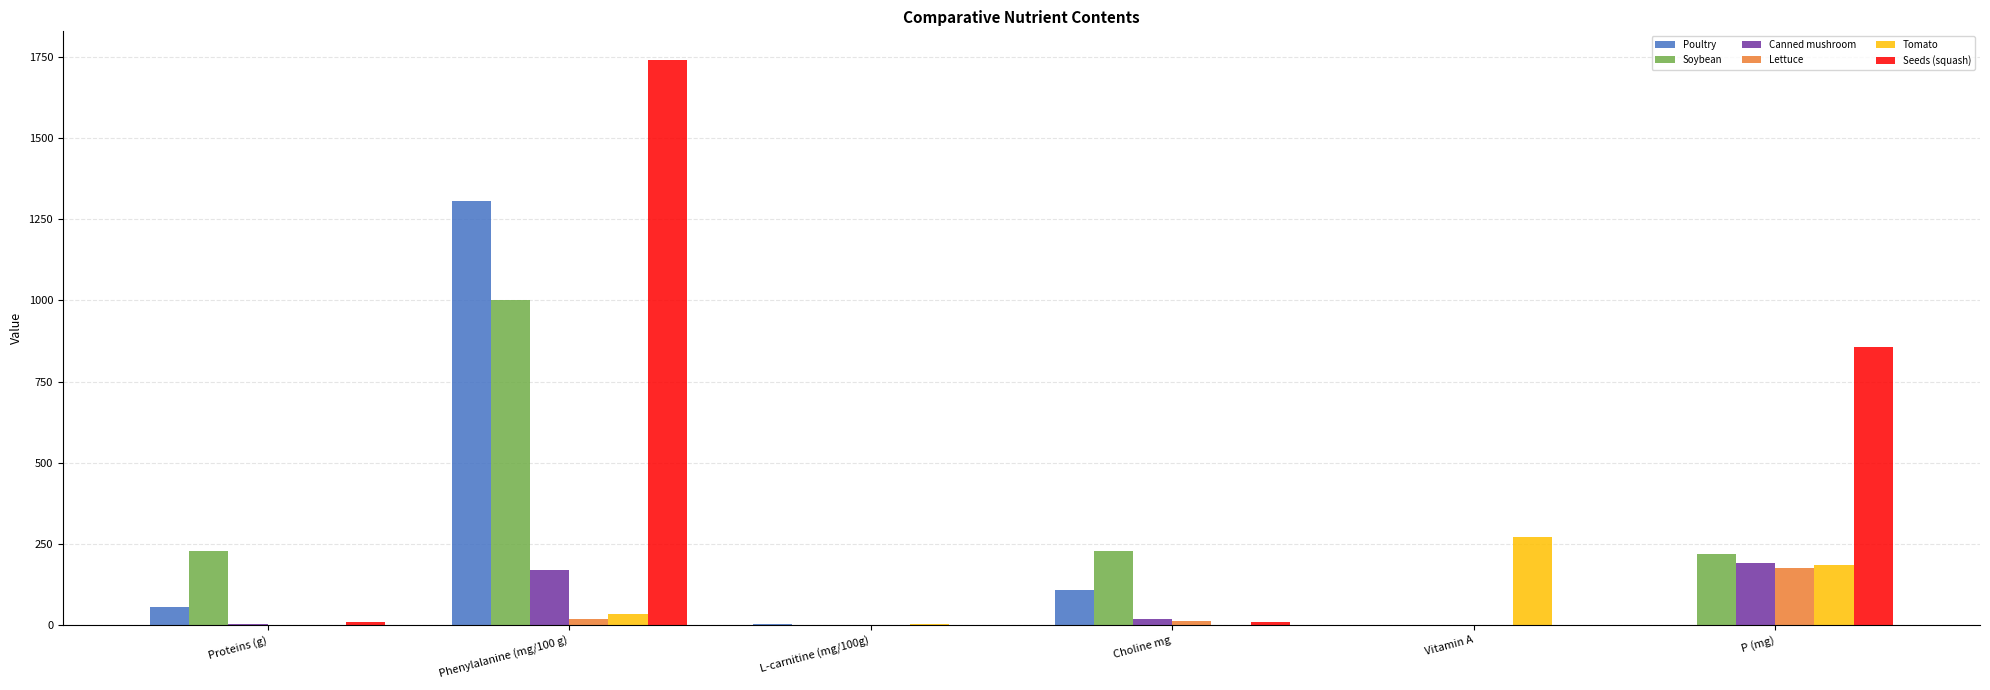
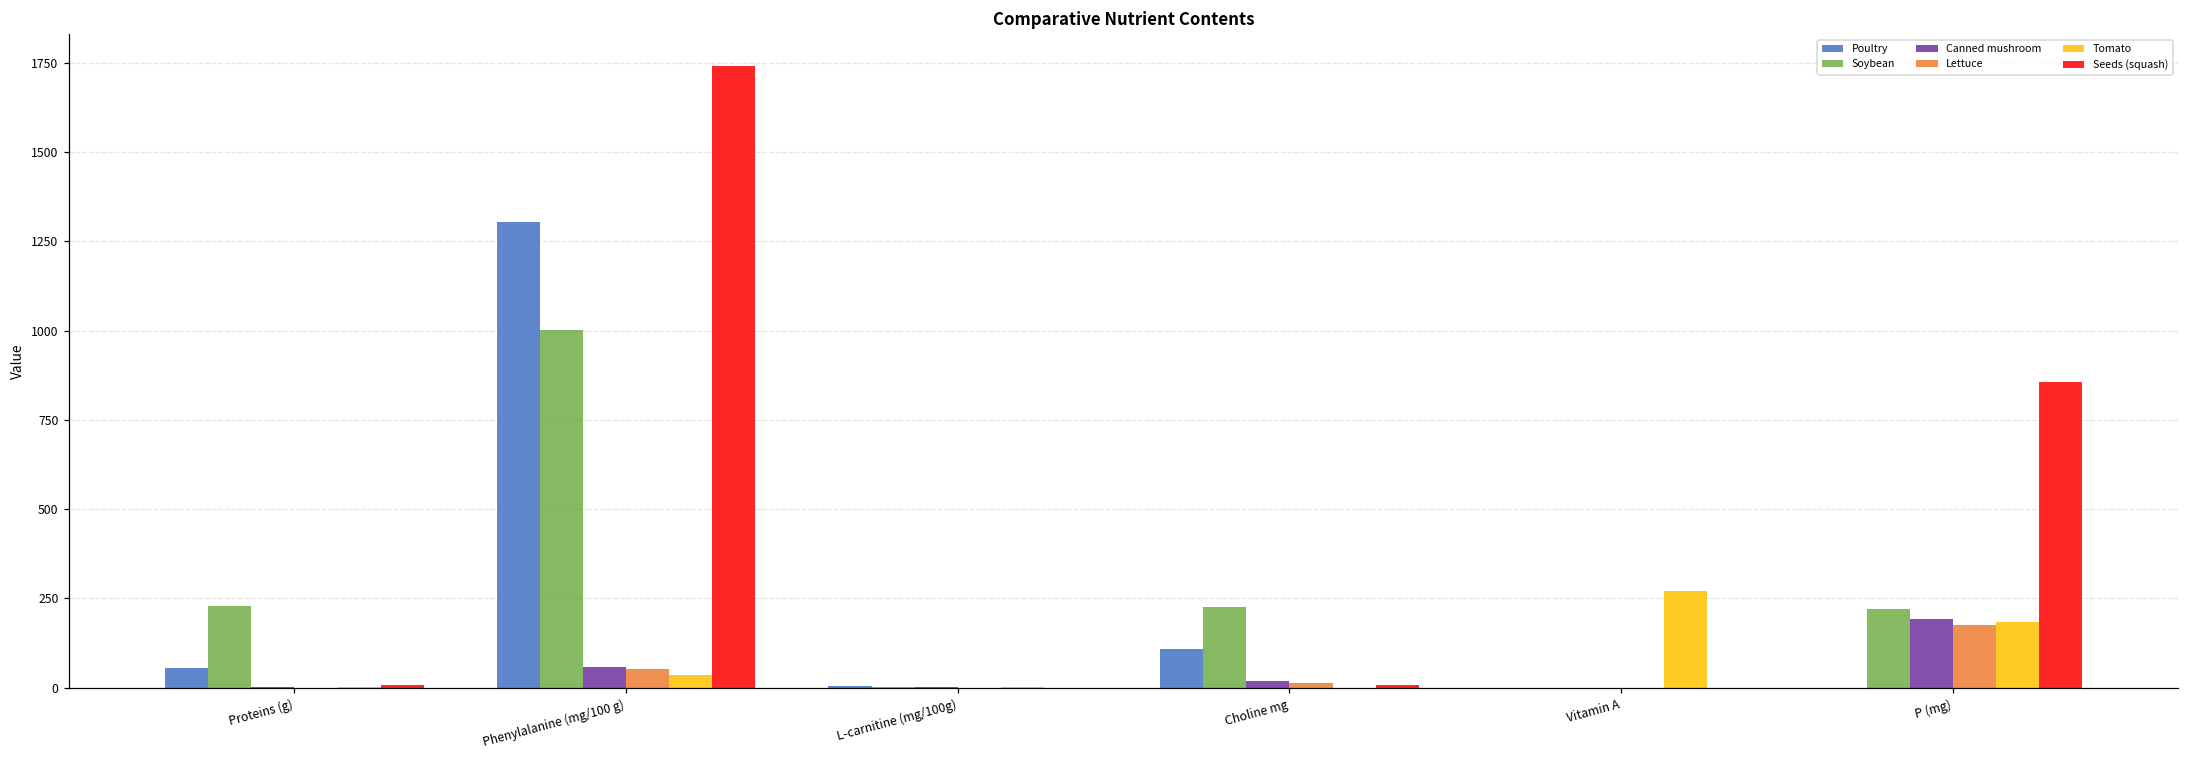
Canned mushroom, Phenylalanine (mg/100 g): 170 -> 60
Lettuce, Phenylalanine (mg/100 g): 20 -> 50
